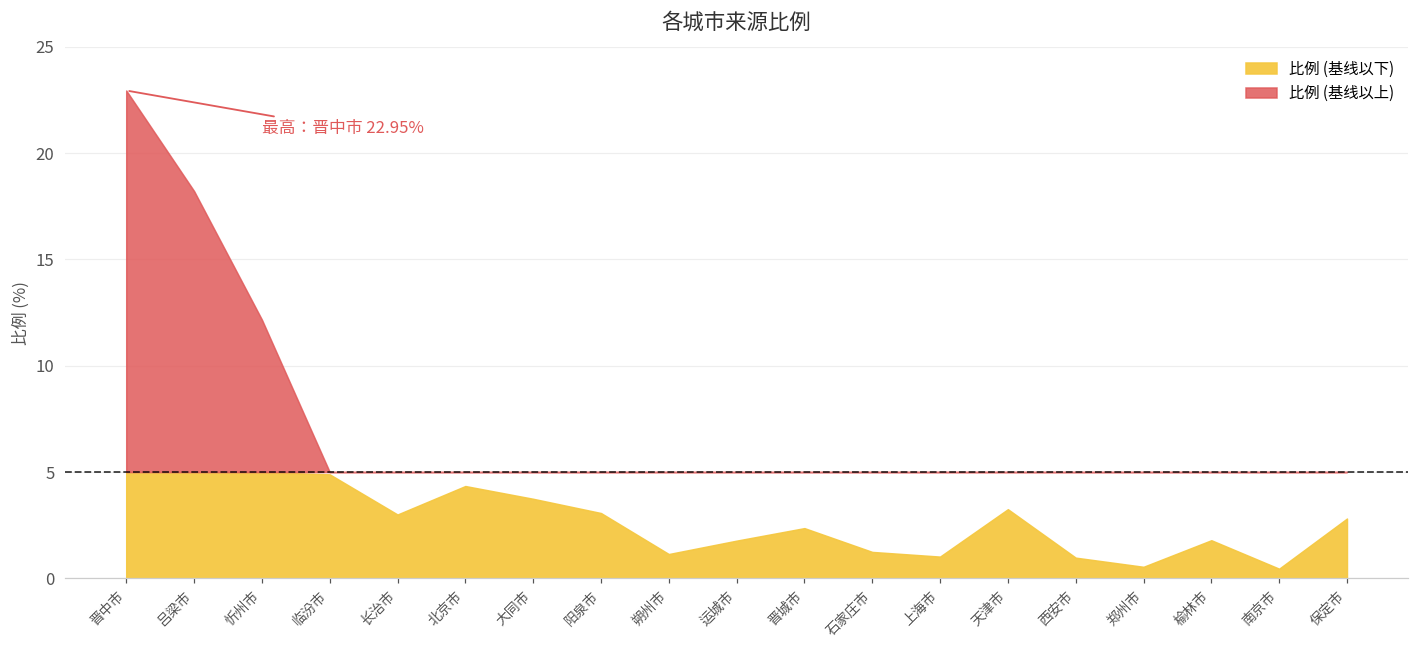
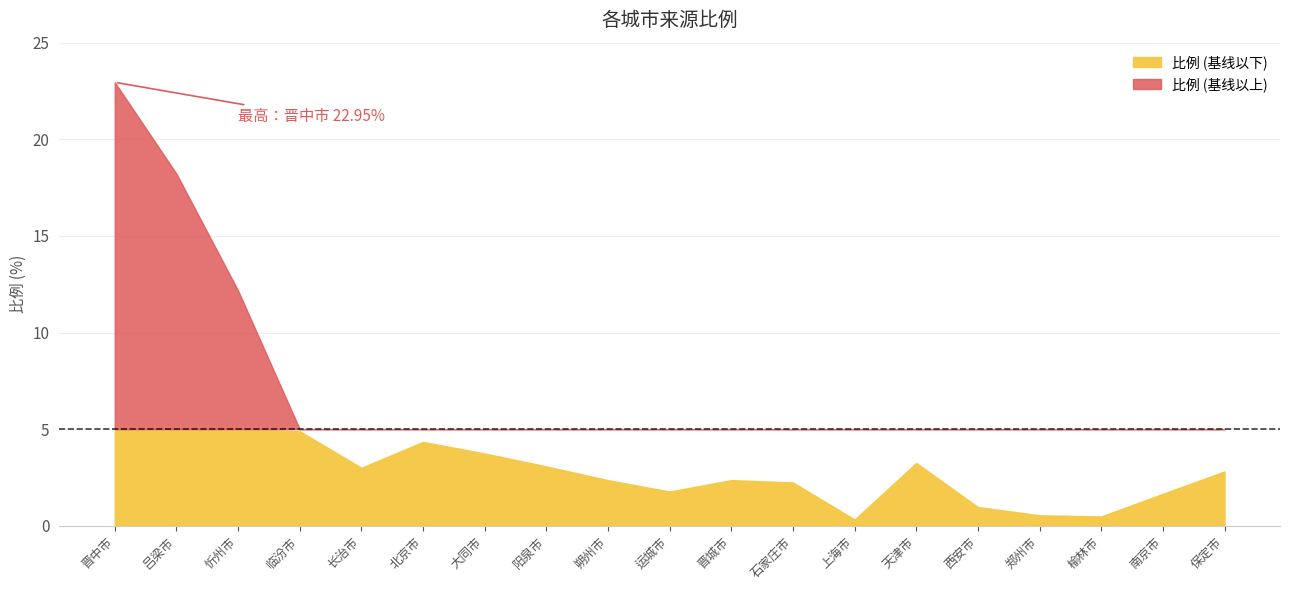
比例 (基线以下), 朔州市: 1.1 -> 2.4
比例 (基线以下), 石家庄市: 1.2 -> 2.2
比例 (基线以下), 上海市: 1.0 -> 0.3
比例 (基线以下), 榆林市: 1.8 -> 0.5
比例 (基线以下), 南京市: 0.5 -> 1.7
